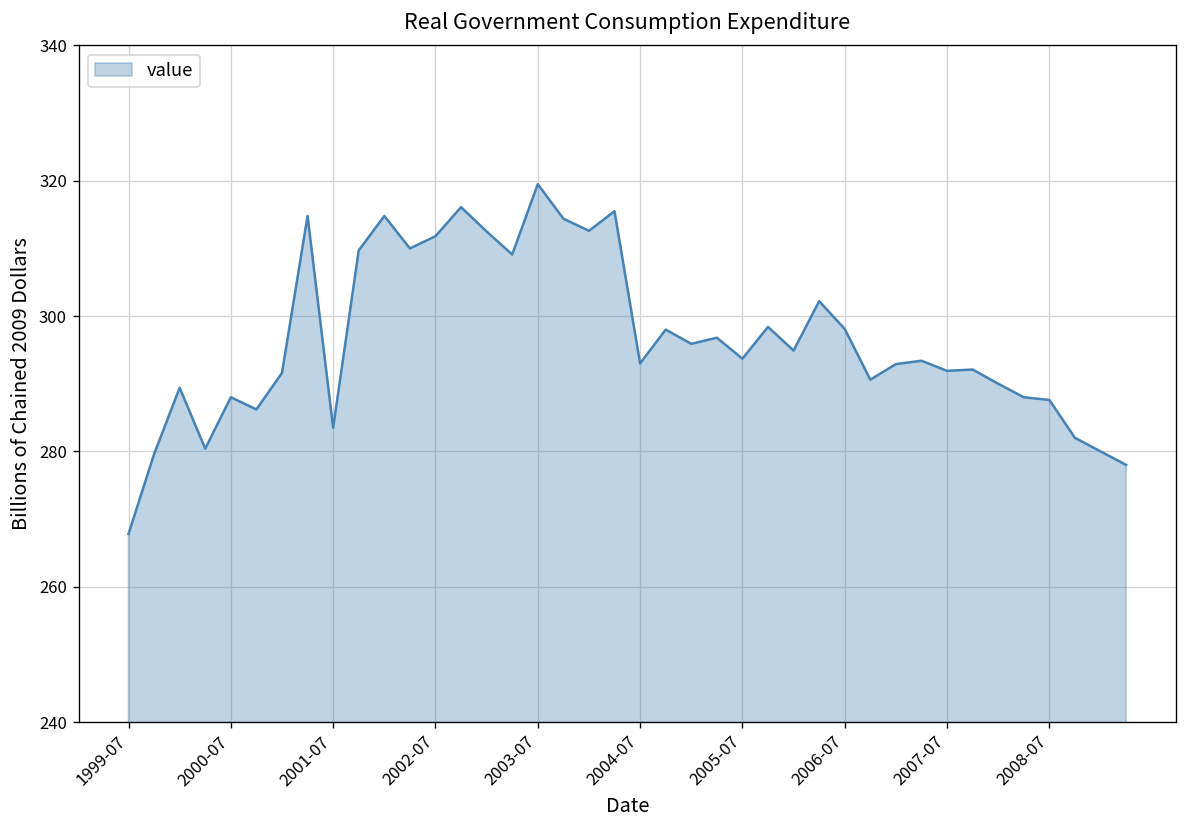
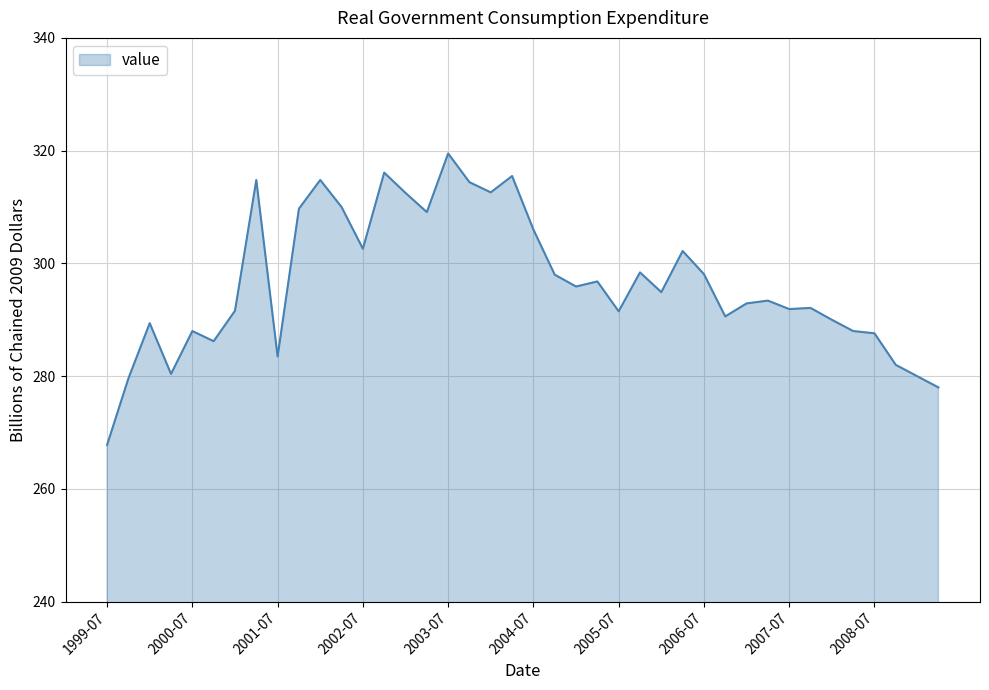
2002-07: 312 -> 303
2004-07: 293 -> 306
2005-07: 294 -> 292
